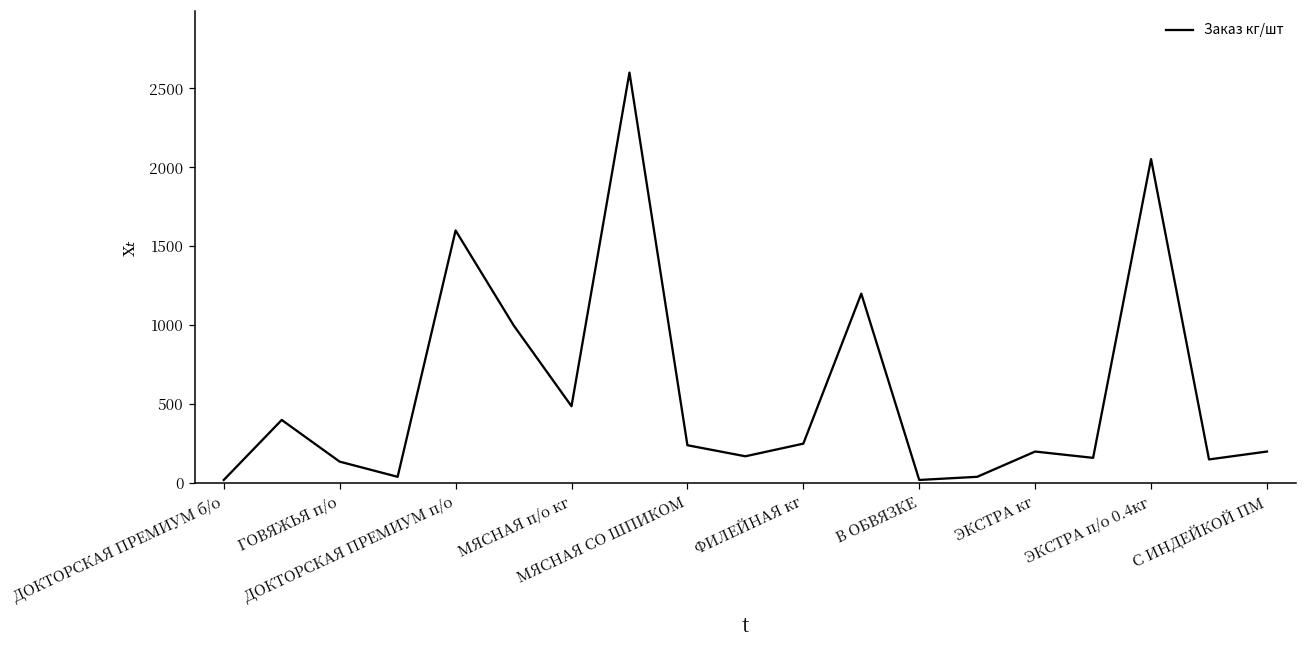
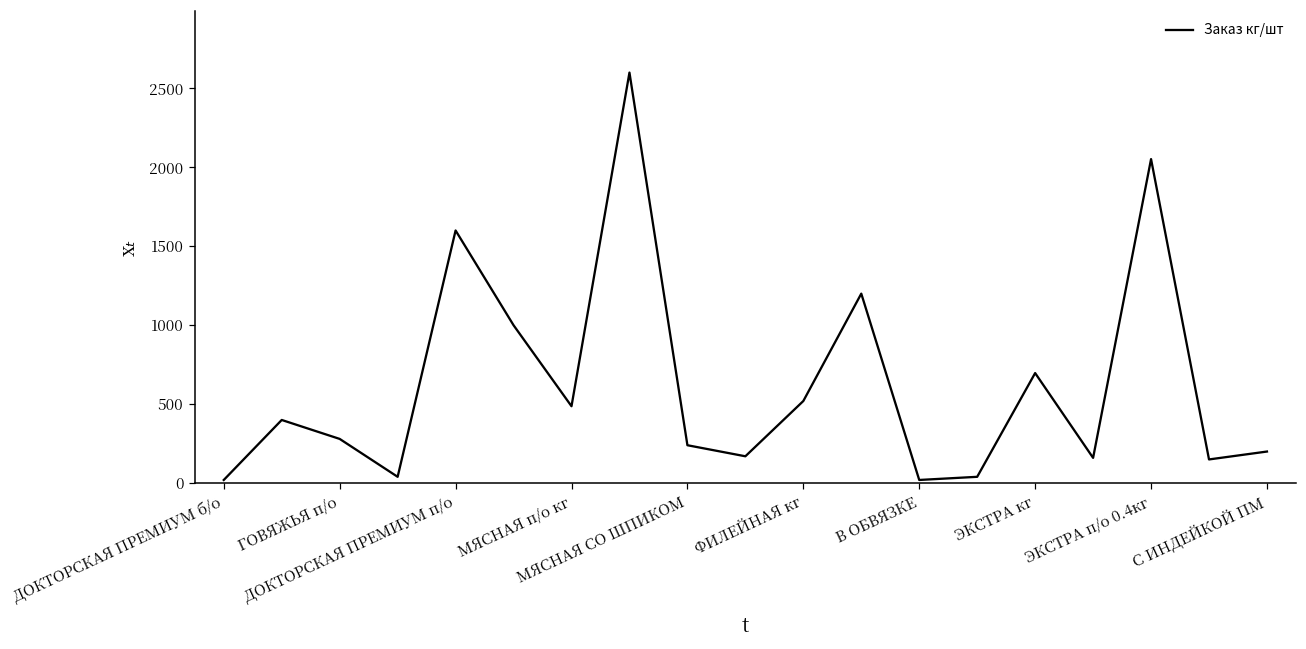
ГОВЯЖЬЯ п/о: 140 -> 280
ФИЛЕЙНАЯ кг: 250 -> 520
ЭКСТРА кг: 200 -> 700
